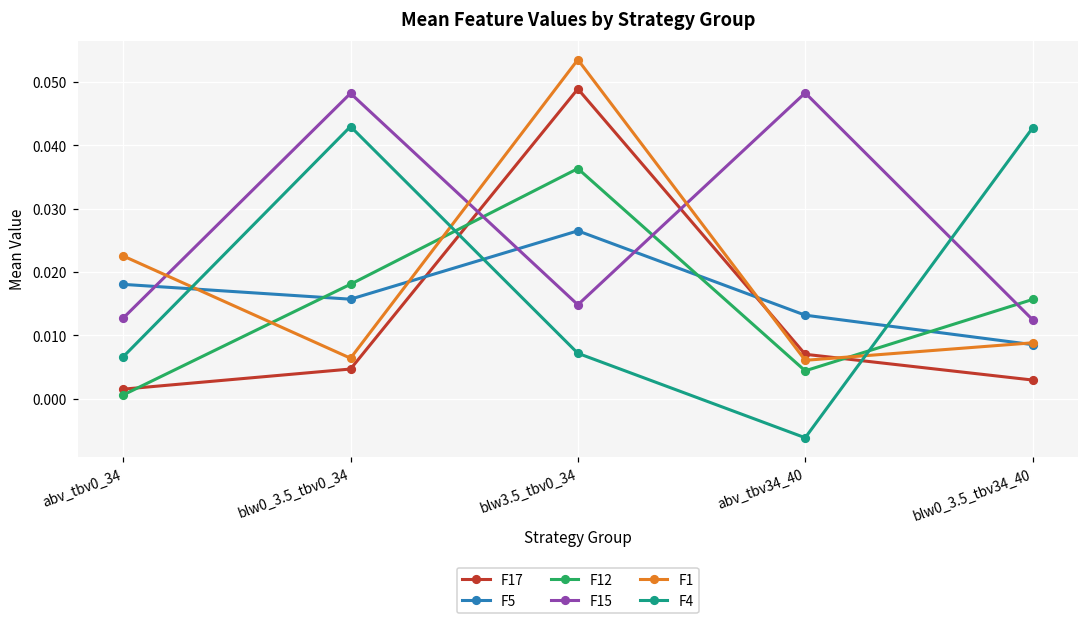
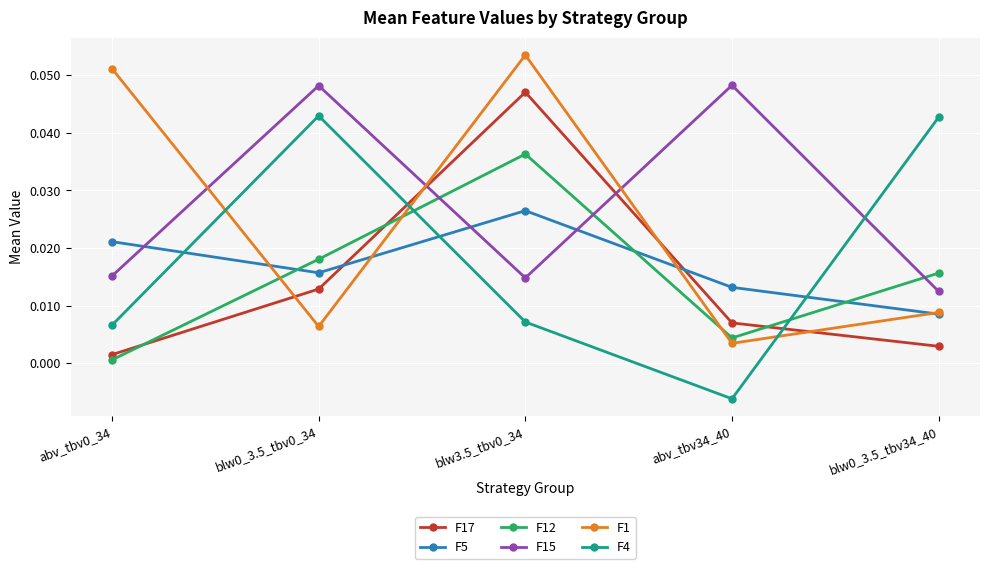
F5, abv_tbv0_34: 0.018 -> 0.021
F15, abv_tbv0_34: 0.013 -> 0.015
F1, abv_tbv0_34: 0.023 -> 0.051
F17, blw0_3.5_tbv0_34: 0.005 -> 0.013
F17, blw3.5_tbv0_34: 0.049 -> 0.047
F1, abv_tbv34_40: 0.006 -> 0.003
